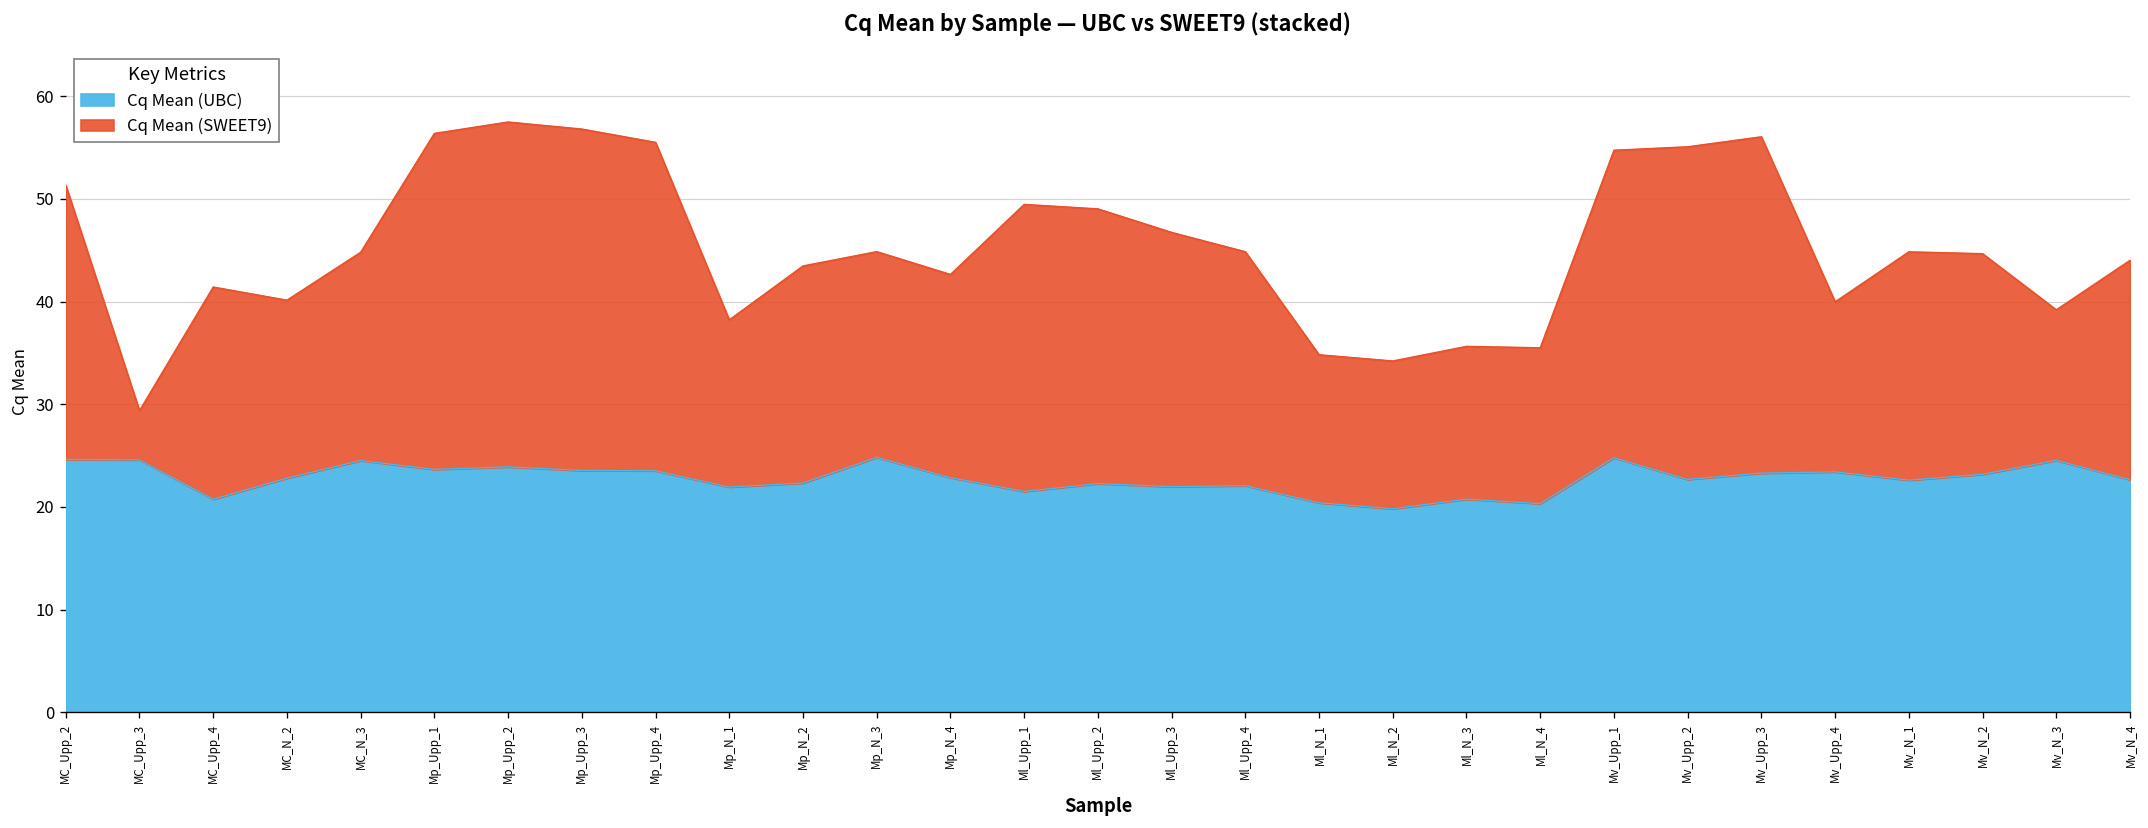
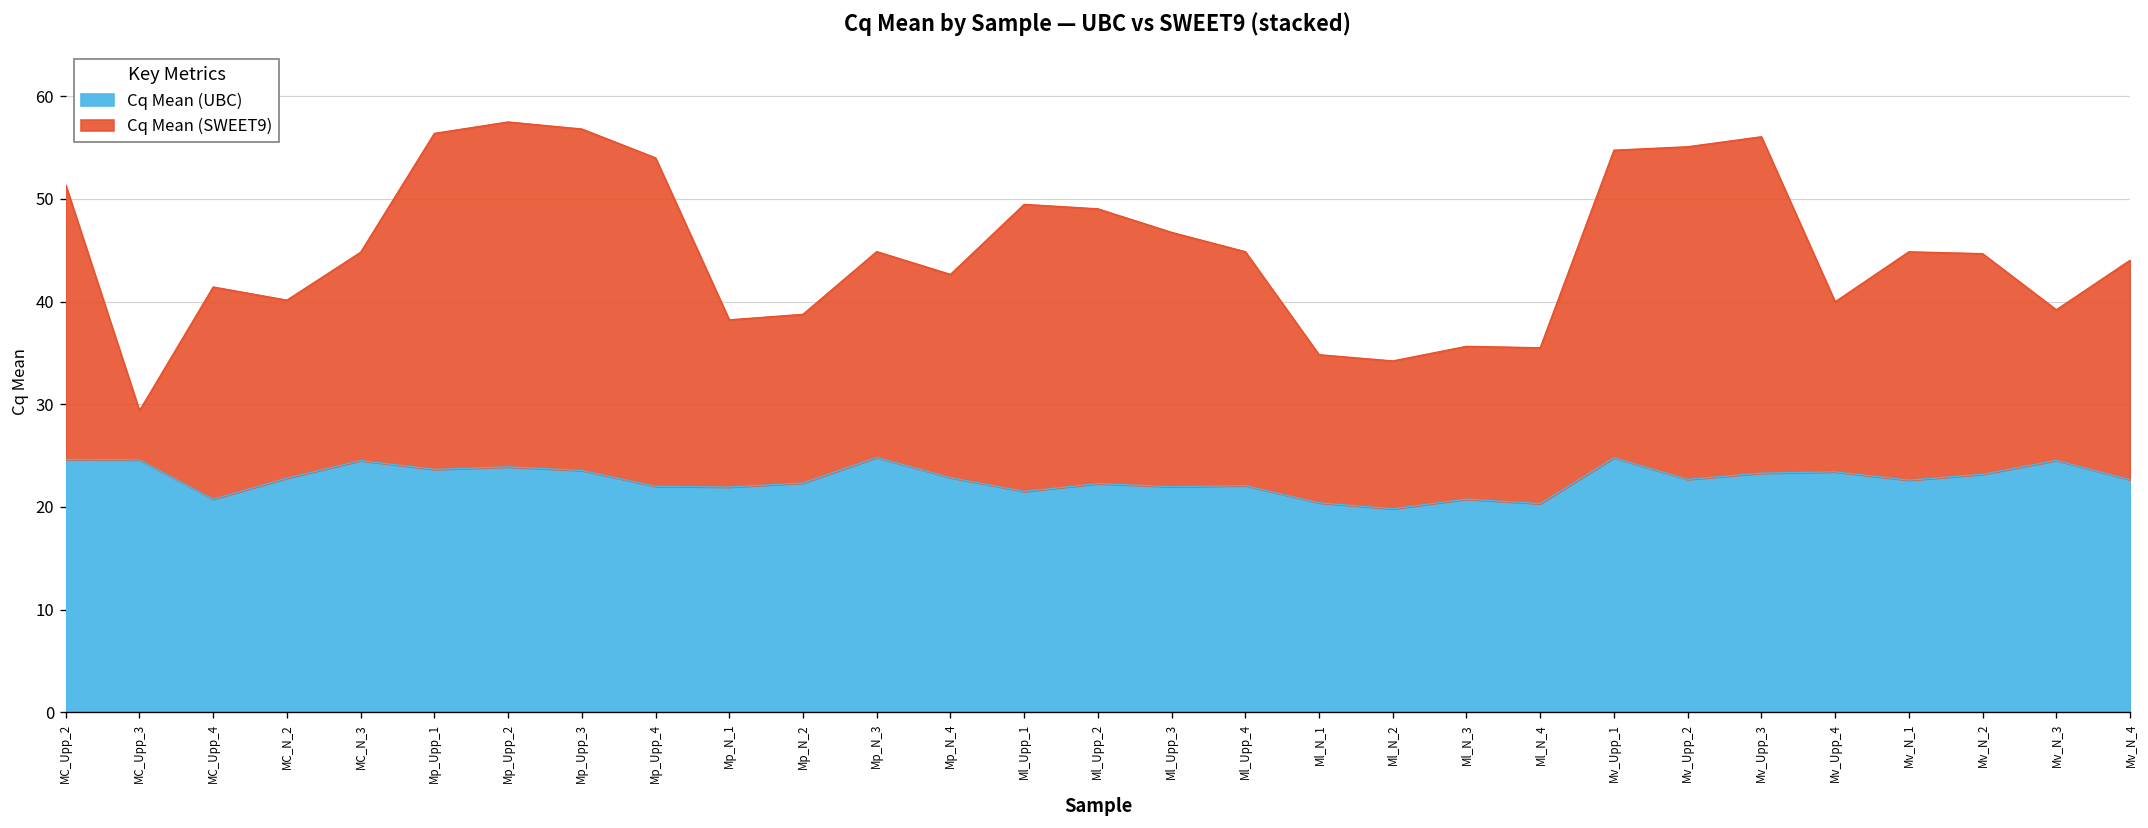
Cq Mean (UBC), Mp_Upp_4: 24 -> 22
Cq Mean (SWEET9), Mp_N_2: 21 -> 16
